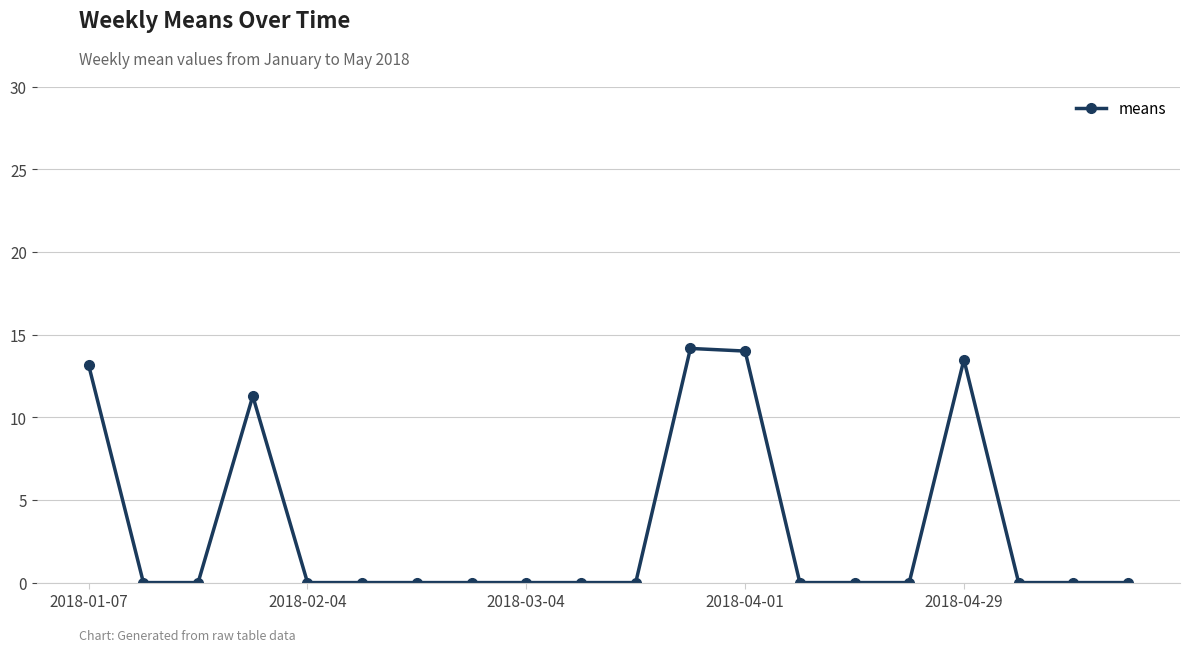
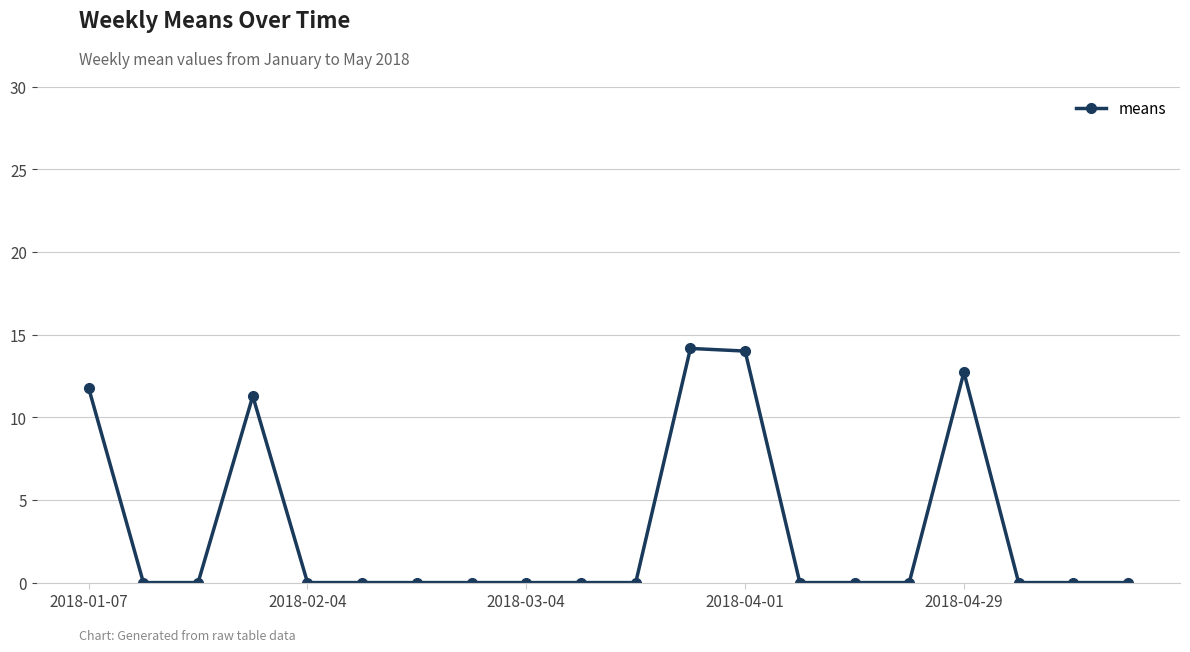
2018-01-07: 13.1 -> 11.8
2018-04-29: 13.5 -> 12.7
